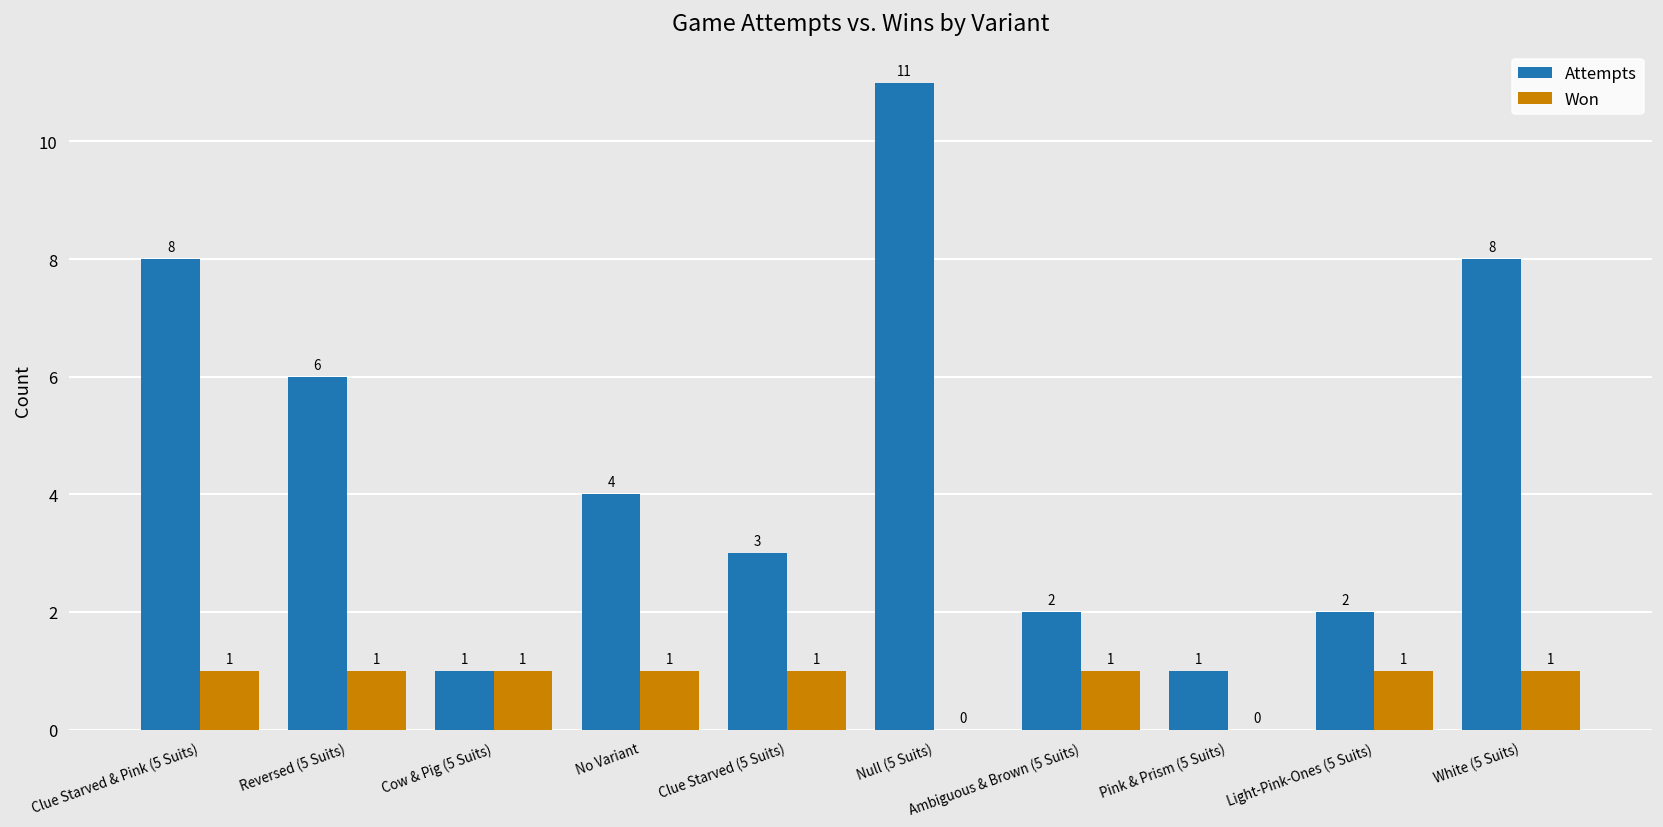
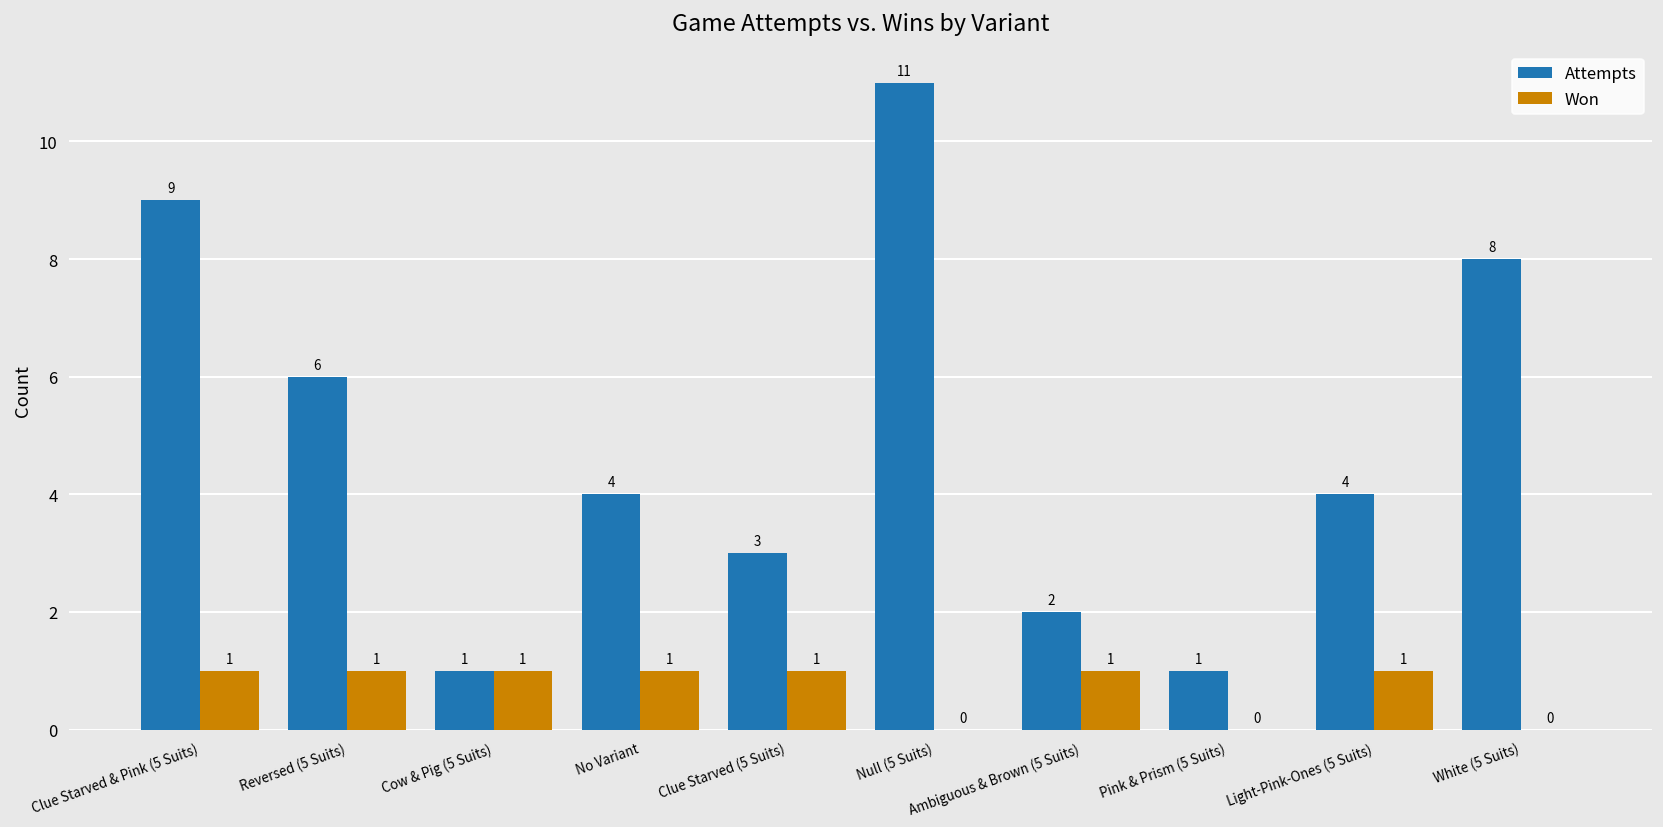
Attempts, Clue Starved & Pink (5 Suits): 8 -> 9
Attempts, Light-Pink-Ones (5 Suits): 2 -> 4
Won, White (5 Suits): 1 -> 0
